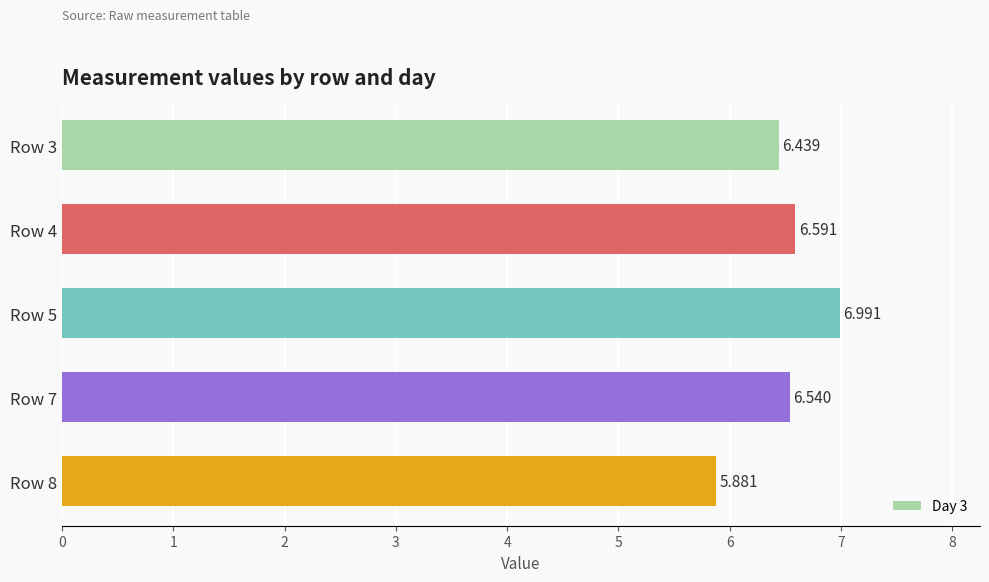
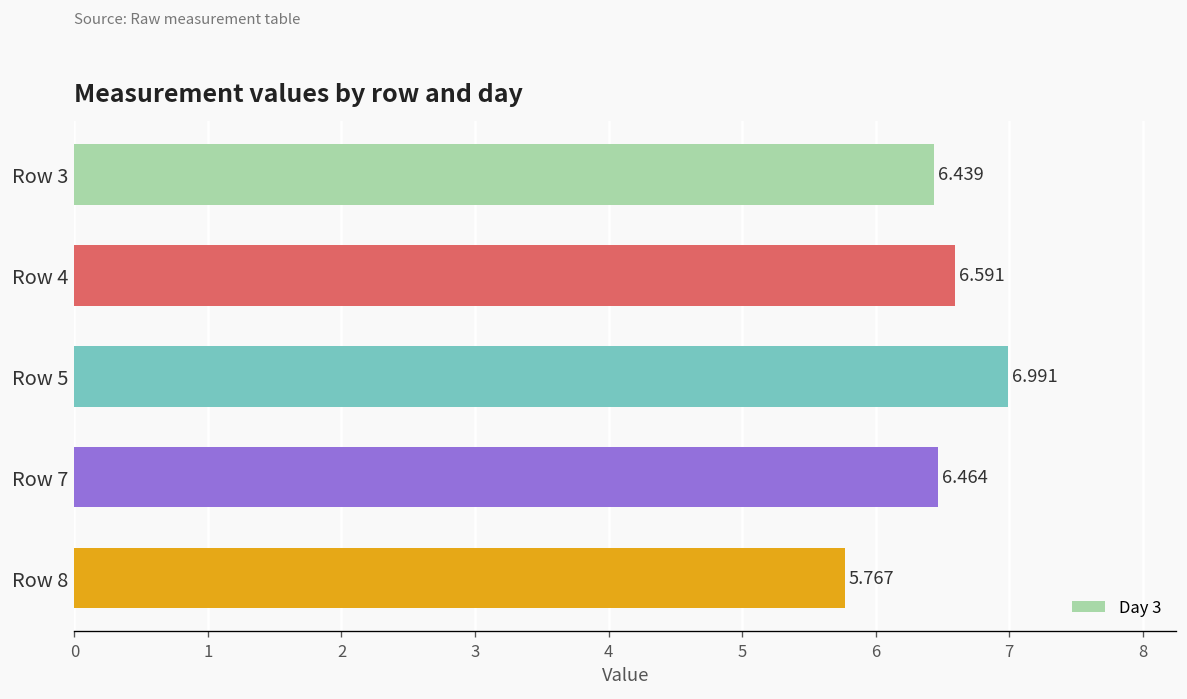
Row 7: 6.540 -> 6.464
Row 8: 5.881 -> 5.767
